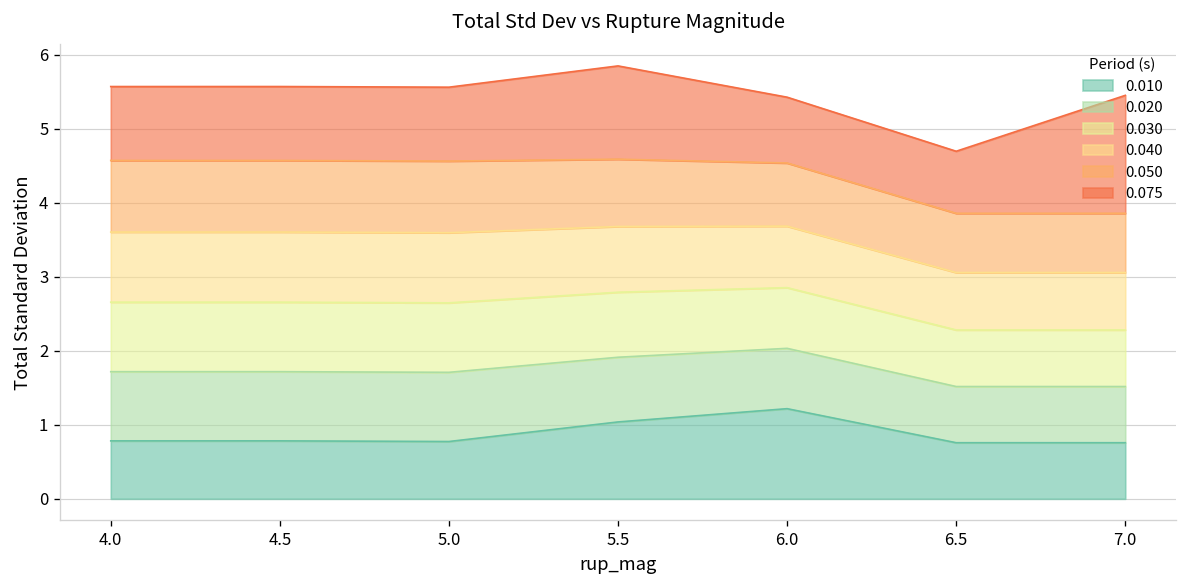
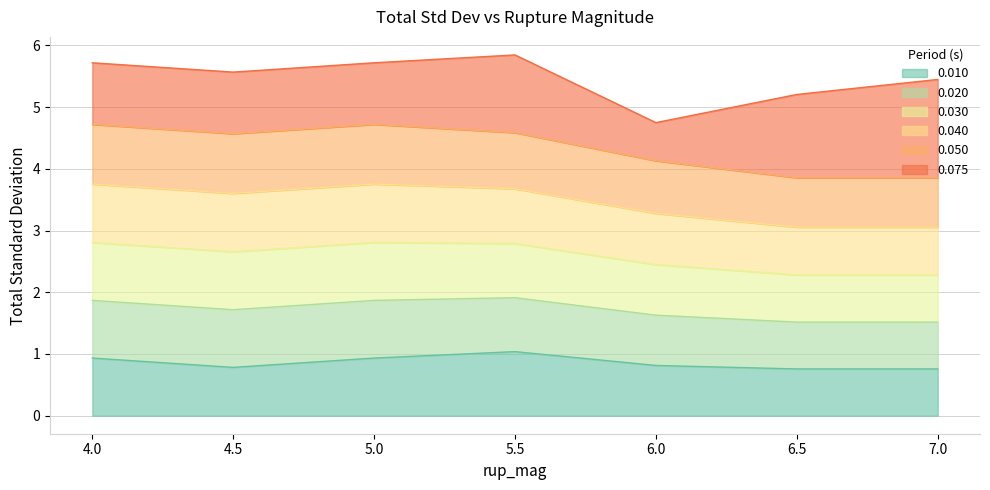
0.010, 4.0: 0.8 -> 0.9
0.010, 5.0: 0.8 -> 0.9
0.010, 6.0: 1.2 -> 0.8
0.075, 6.0: 0.9 -> 0.6
0.075, 6.5: 0.8 -> 1.3
